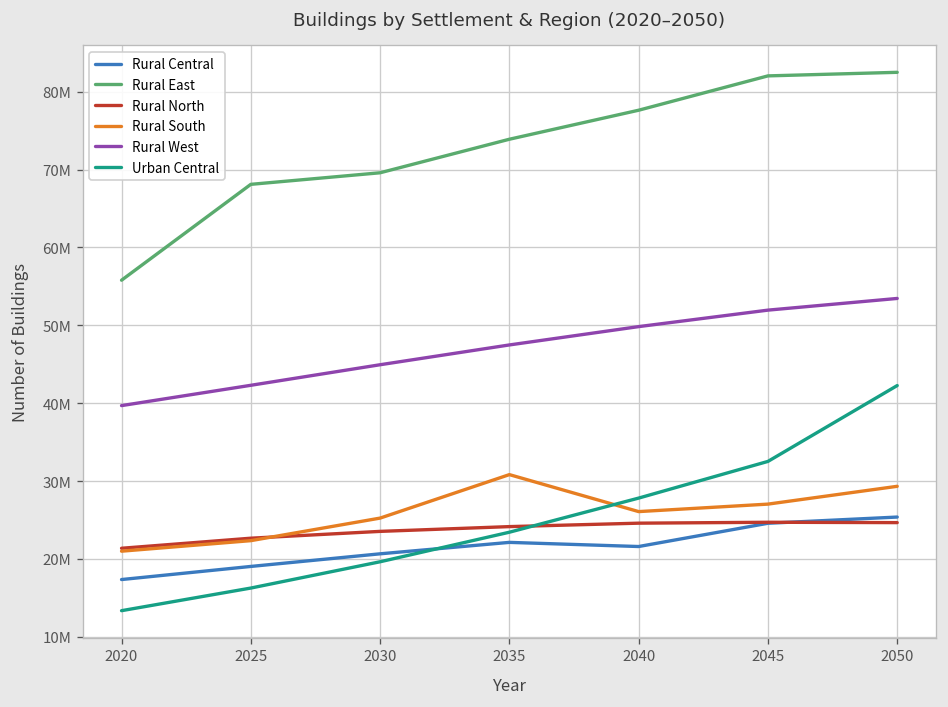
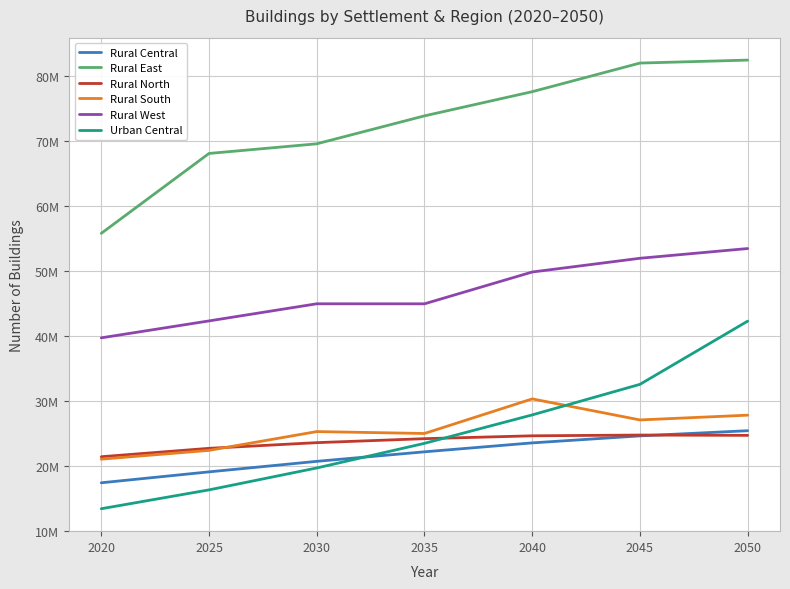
Rural South, 2035: 31000000 -> 25000000
Rural West, 2035: 47000000 -> 45000000
Rural Central, 2040: 22000000 -> 24000000
Rural South, 2040: 26000000 -> 30000000
Rural South, 2050: 29000000 -> 28000000
